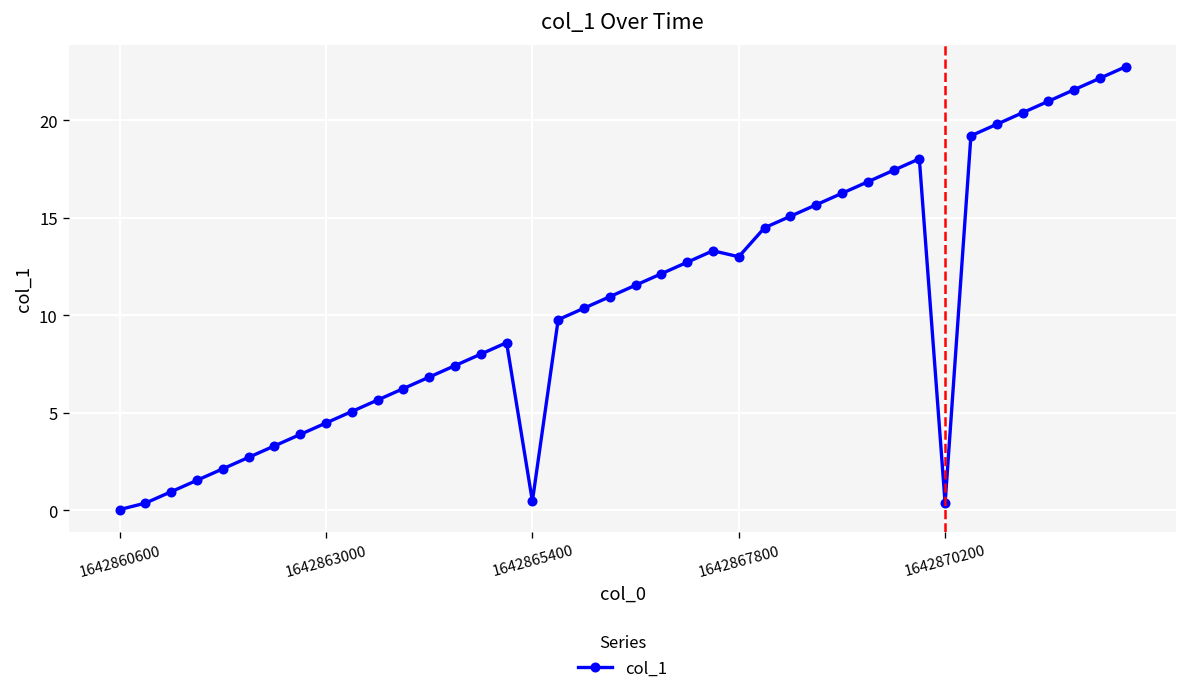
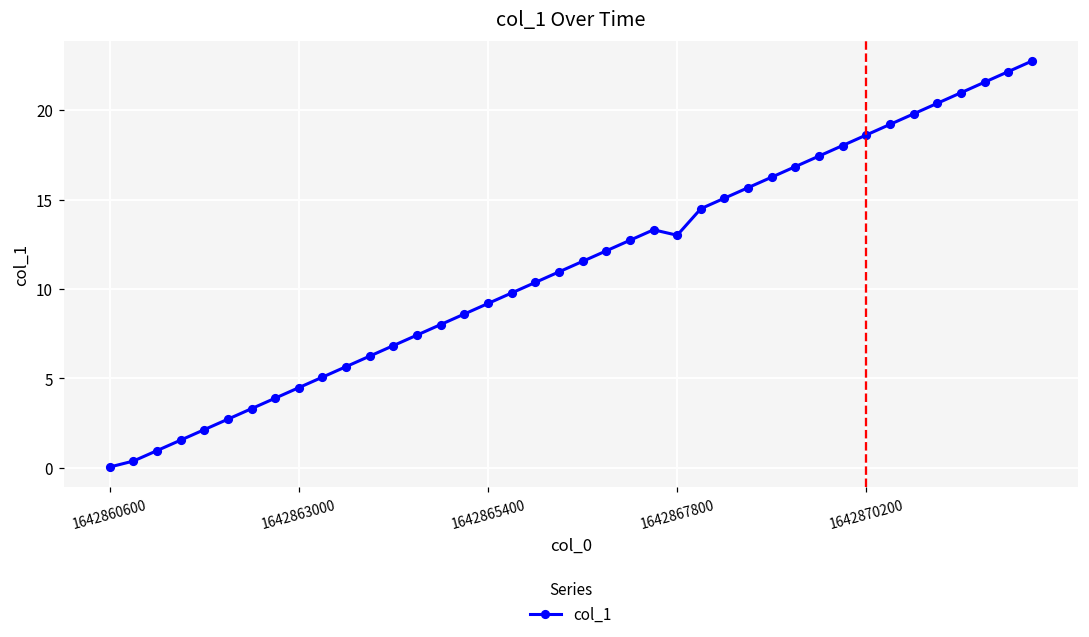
1642865400: 0.5 -> 9.2
1642870200: 0.4 -> 18.6
